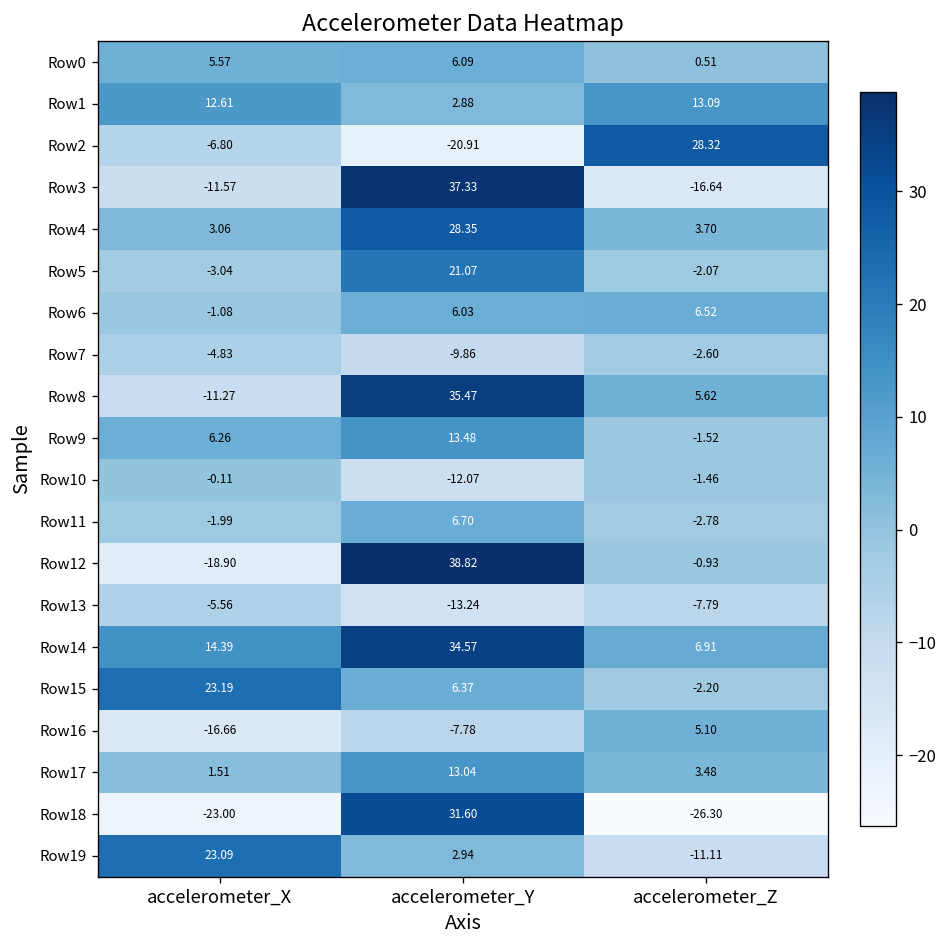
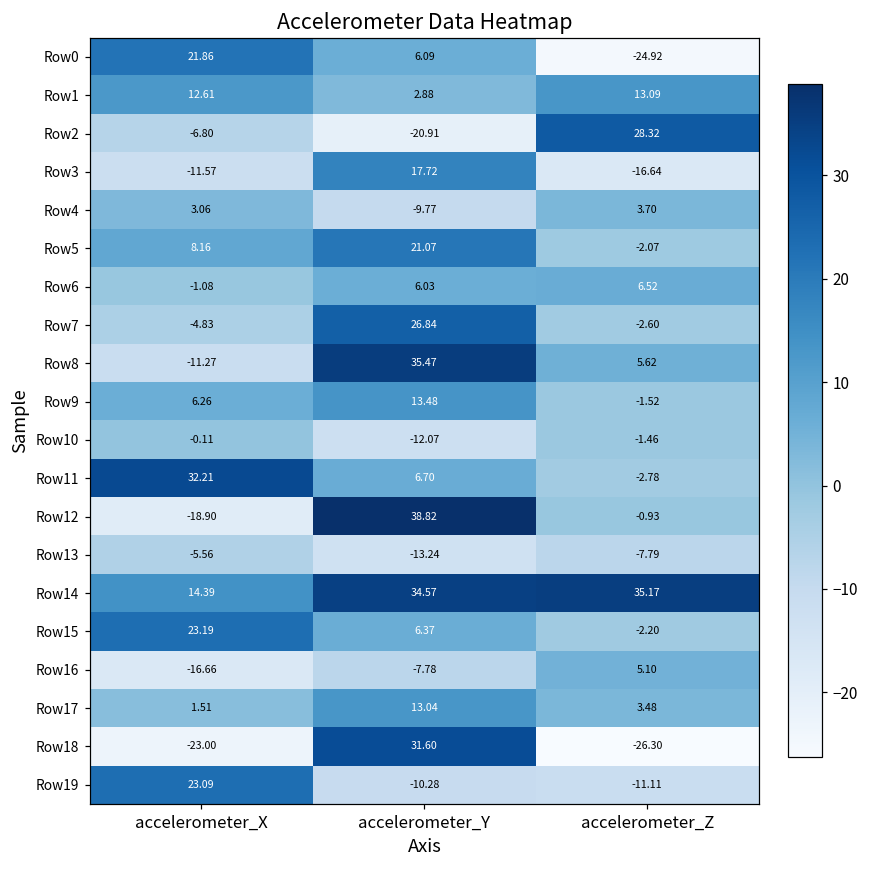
Row0, accelerometer_X: 5.57 -> 21.86
Row0, accelerometer_Z: 0.51 -> -24.92
Row3, accelerometer_Y: 37.33 -> 17.72
Row4, accelerometer_Y: 28.35 -> -9.77
Row5, accelerometer_X: -3.04 -> 8.16
Row7, accelerometer_Y: -9.86 -> 26.84
Row11, accelerometer_X: -1.99 -> 32.21
Row14, accelerometer_Z: 6.91 -> 35.17
Row19, accelerometer_Y: 2.94 -> -10.28
